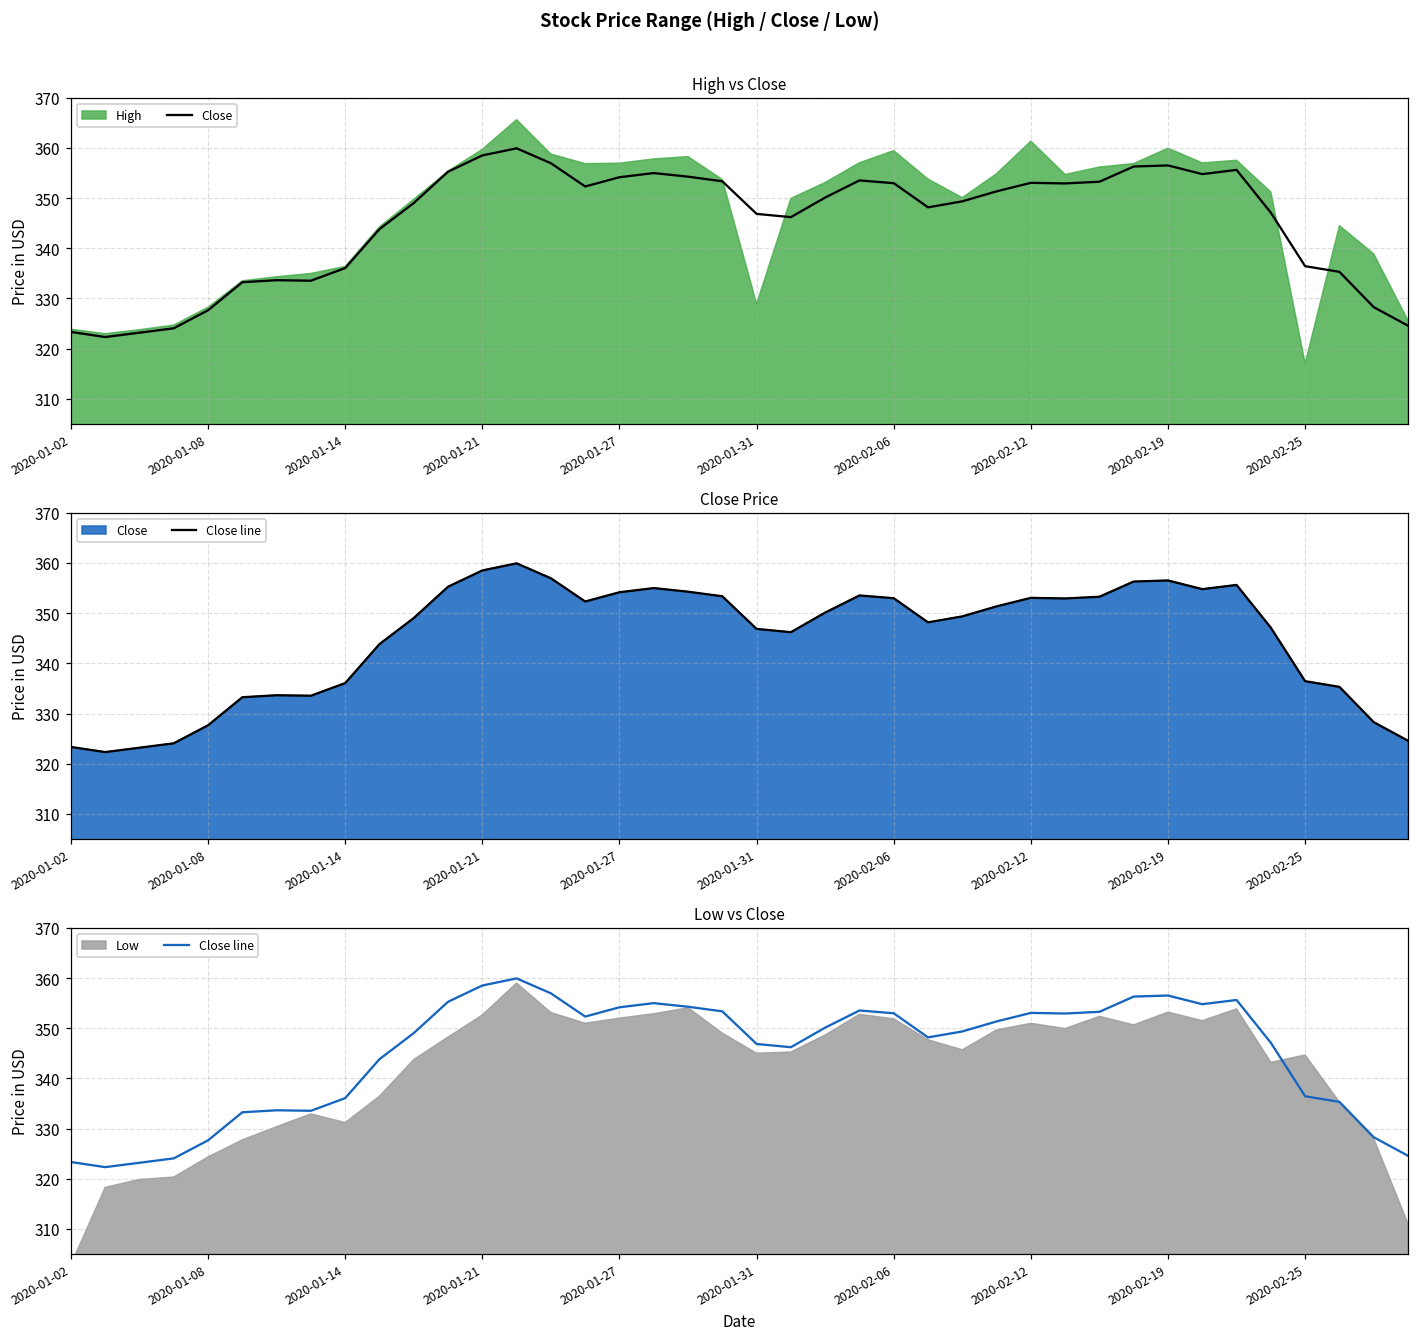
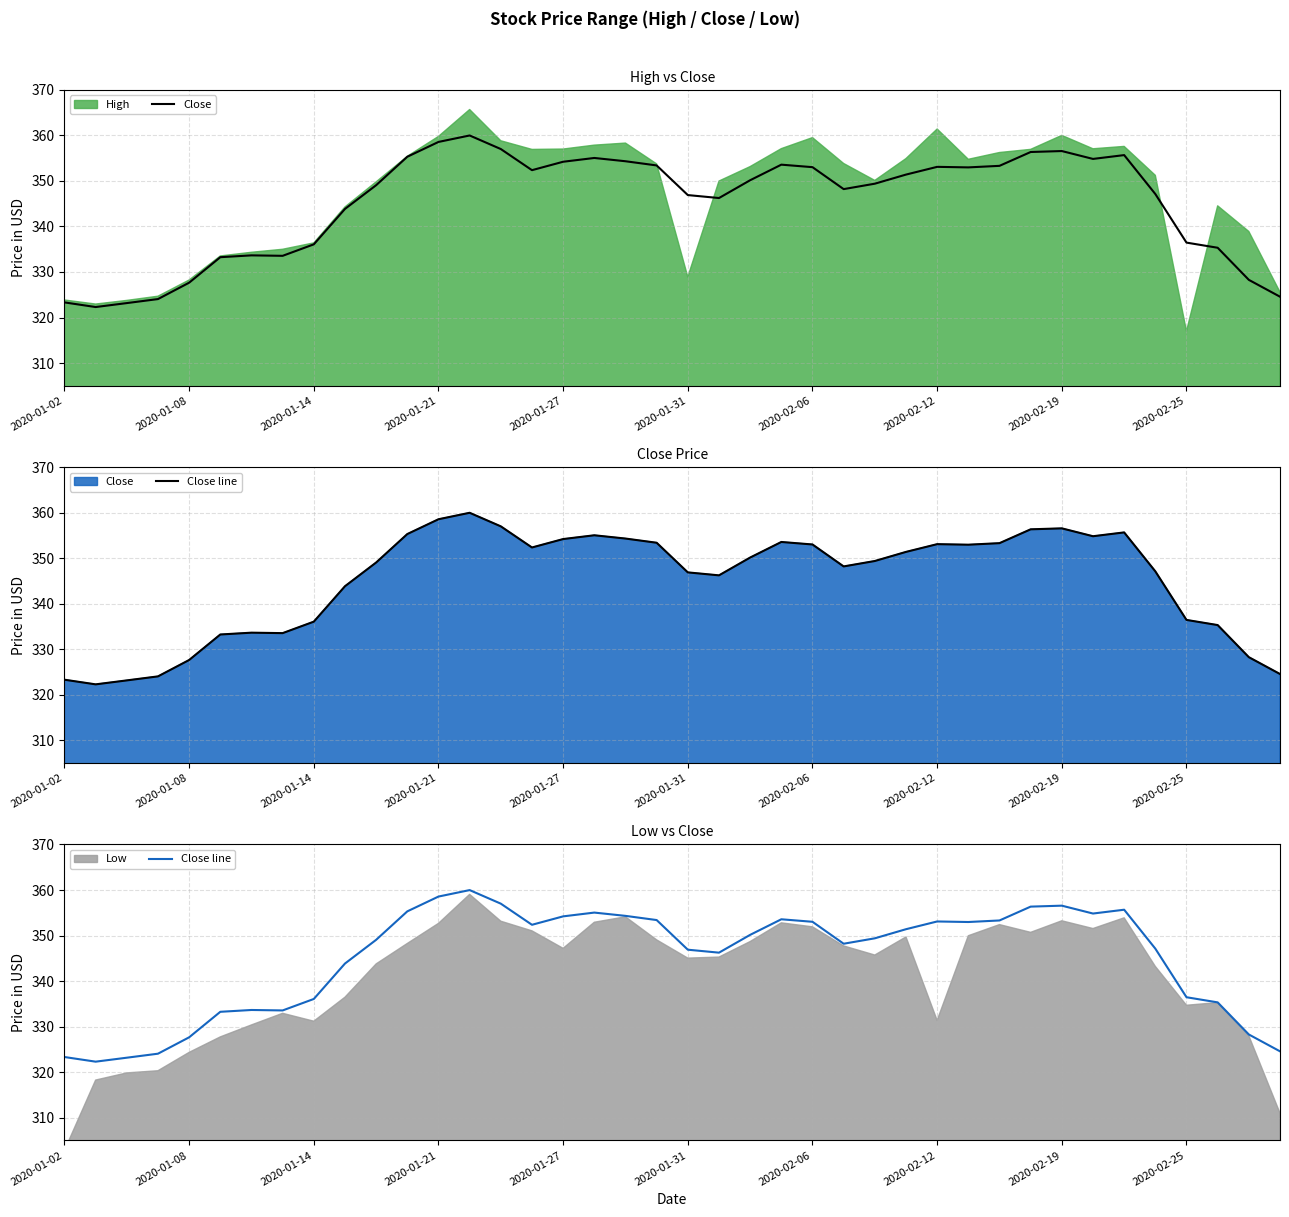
Low vs Close, Low, 2020-01-27: 352 -> 347
Low vs Close, Low, 2020-02-12: 351 -> 331
Low vs Close, Low, 2020-02-25: 345 -> 335
